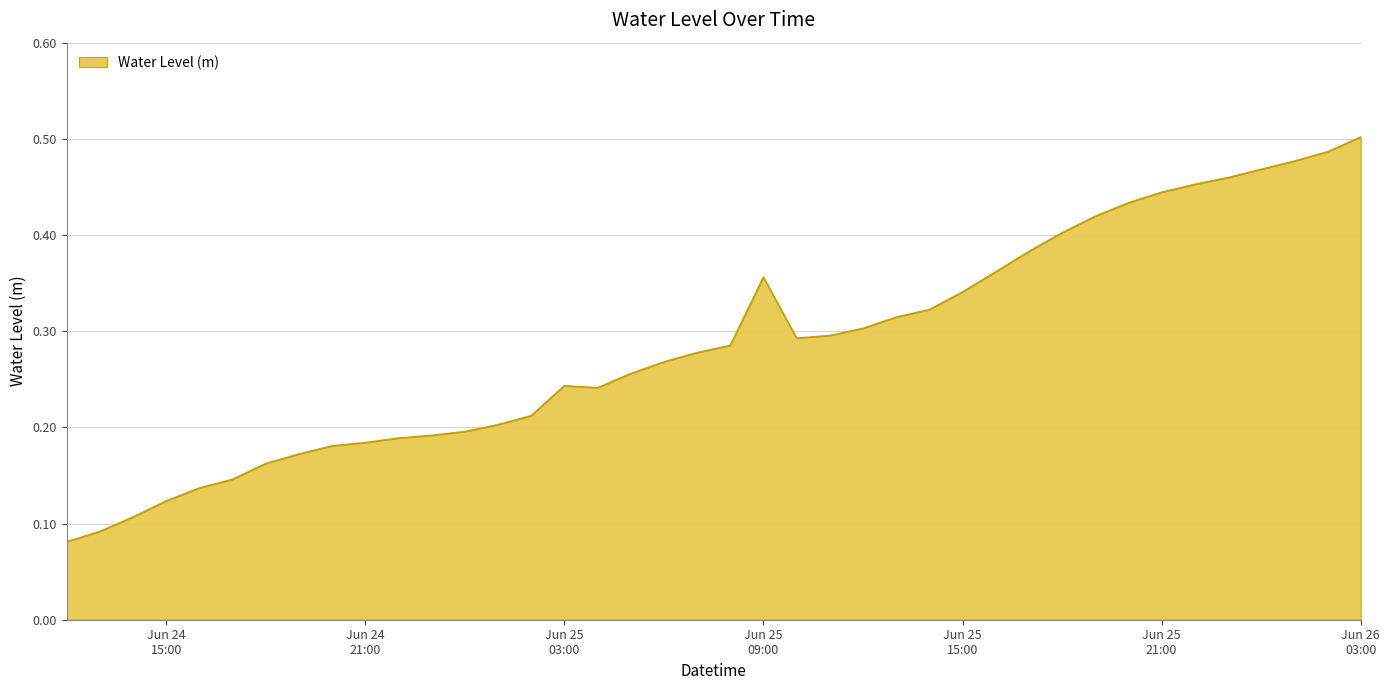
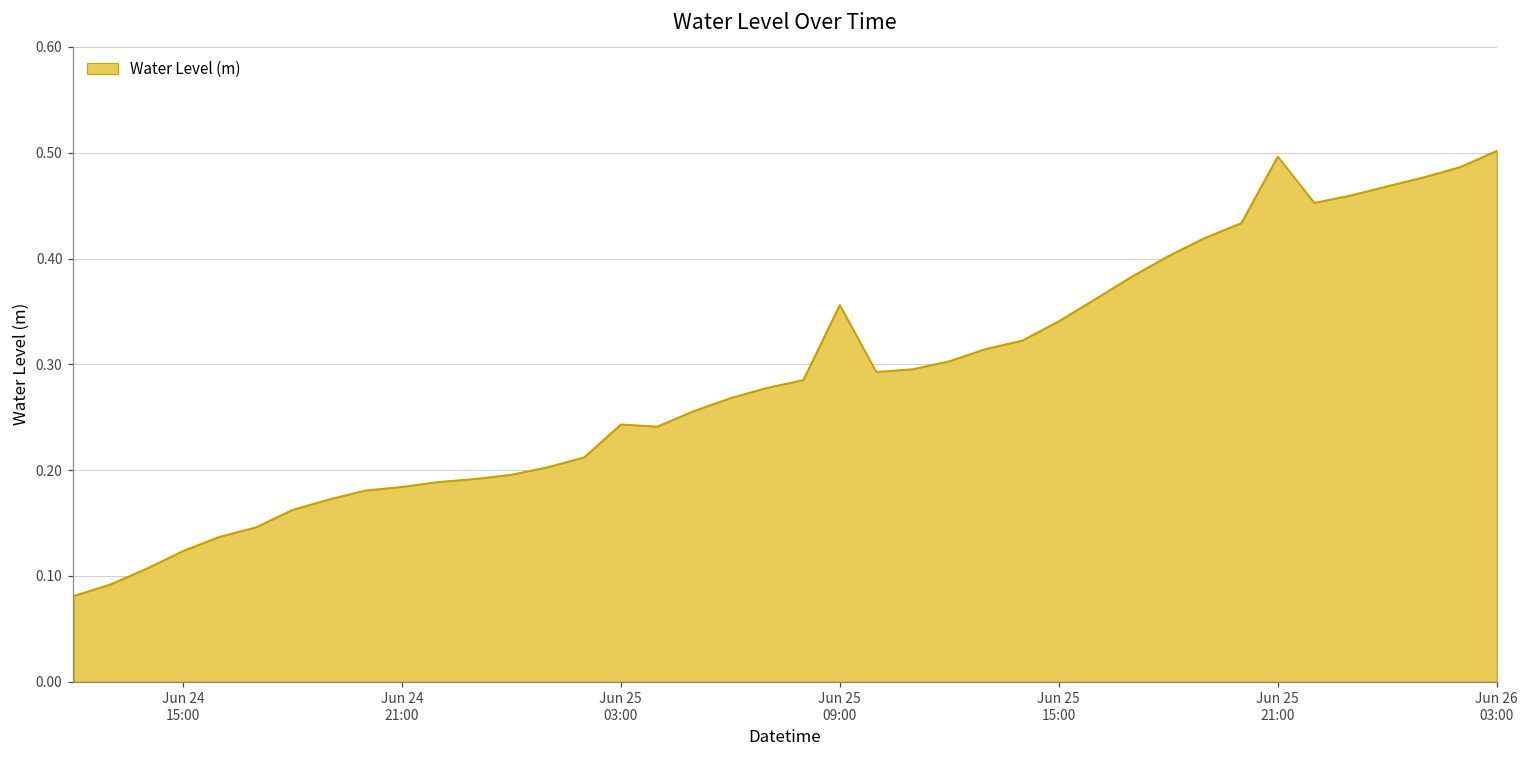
Jun 25 21:00: 0.44 -> 0.50
